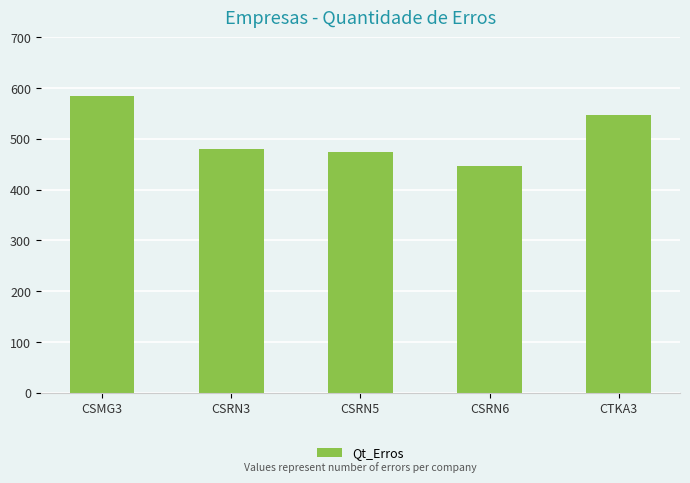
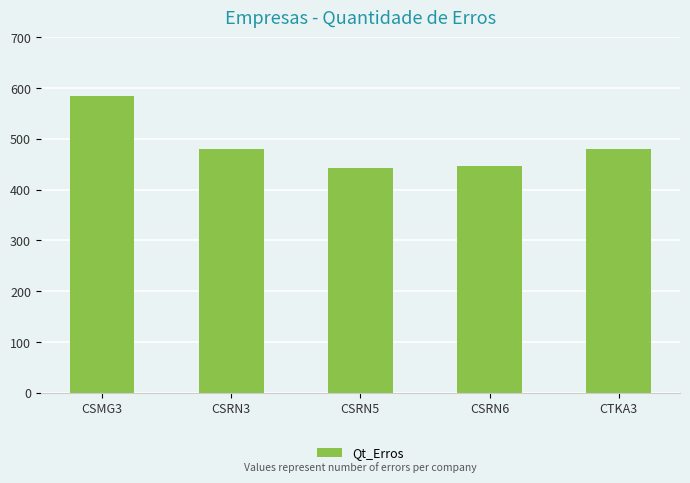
CSRN5: 480 -> 440
CTKA3: 550 -> 480
